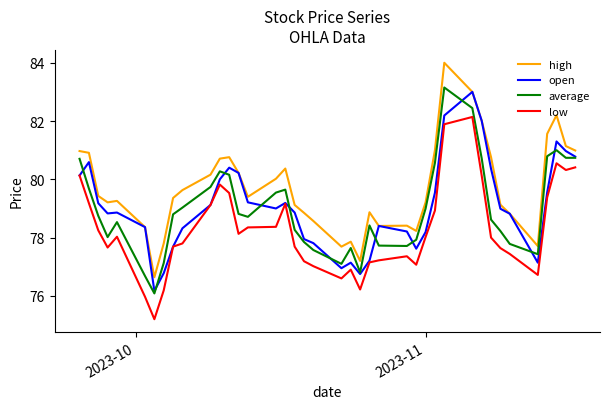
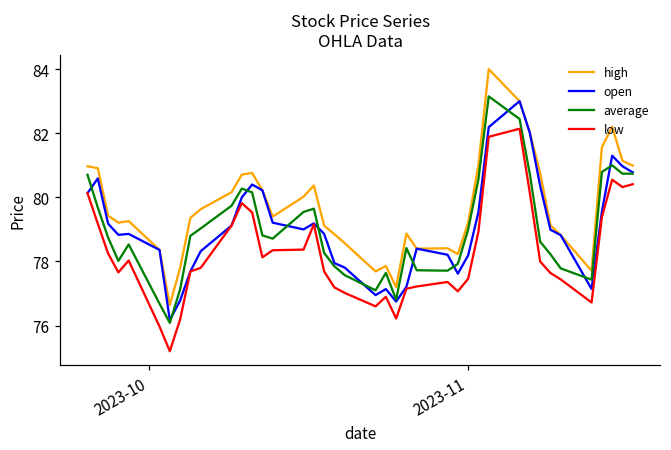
low, 2023-11: 78.0 -> 77.5
